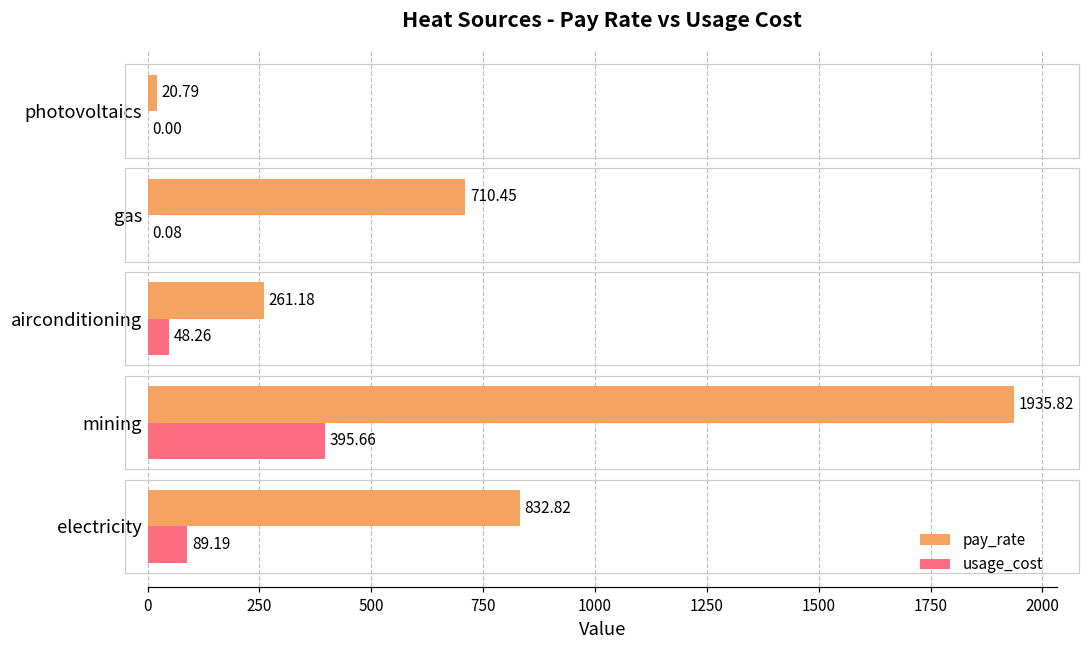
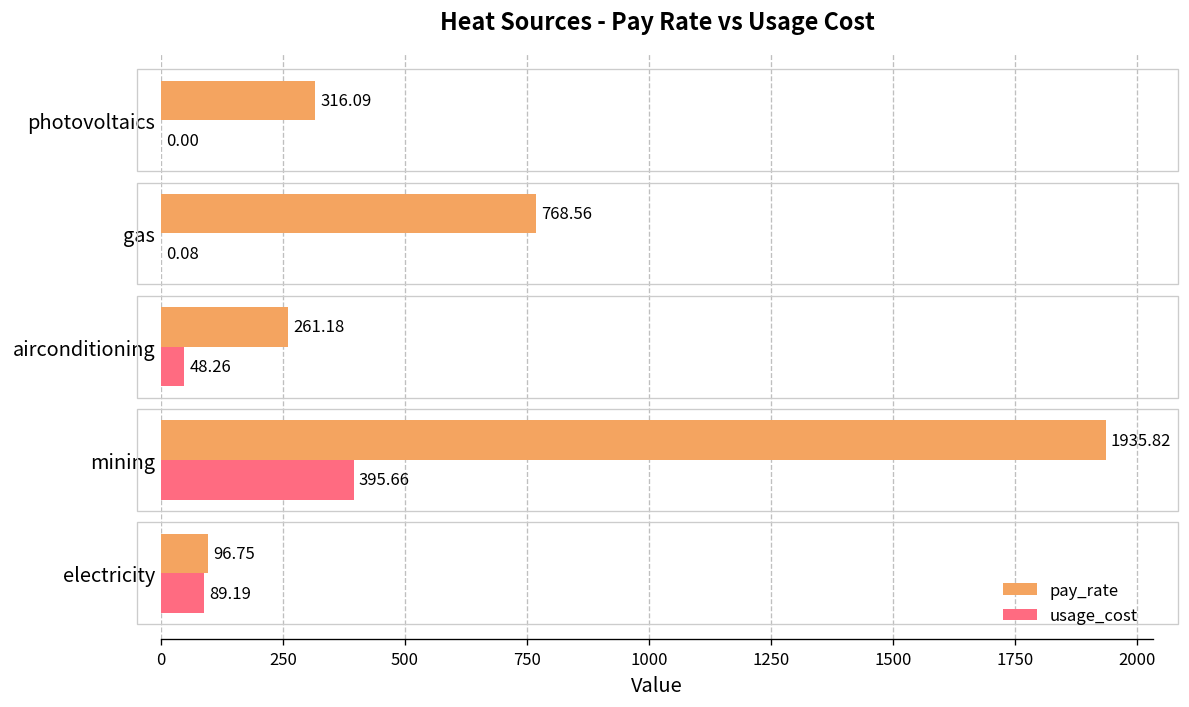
pay_rate, photovoltaics: 20.79 -> 316.09
pay_rate, gas: 710.45 -> 768.56
pay_rate, electricity: 832.82 -> 96.75
